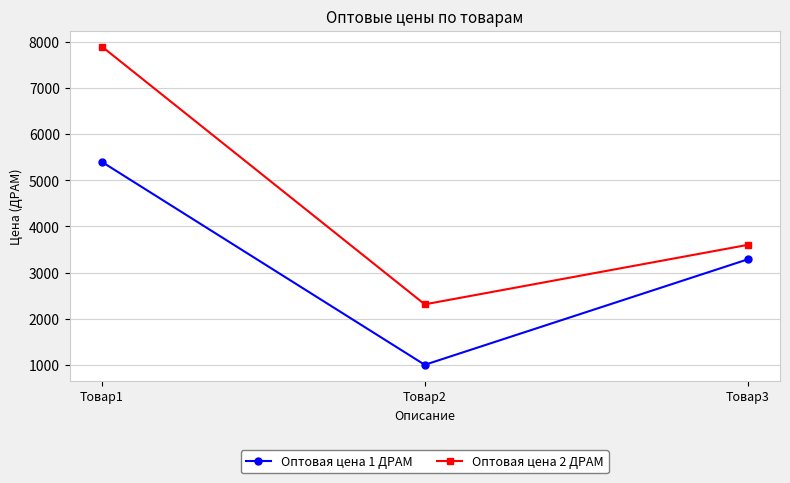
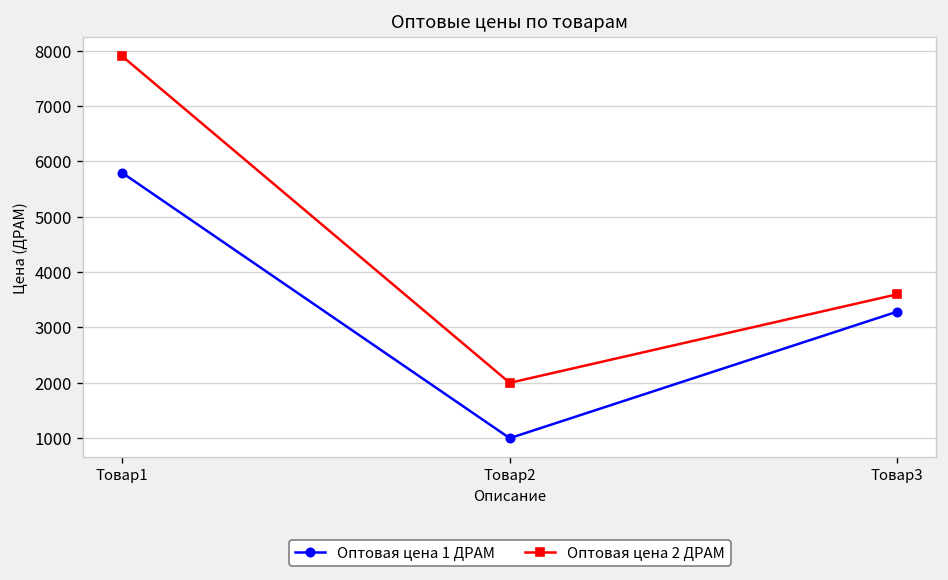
Оптовая цена 1 ДРАМ, Товар1: 5400 -> 5800
Оптовая цена 2 ДРАМ, Товар2: 2300 -> 2000
